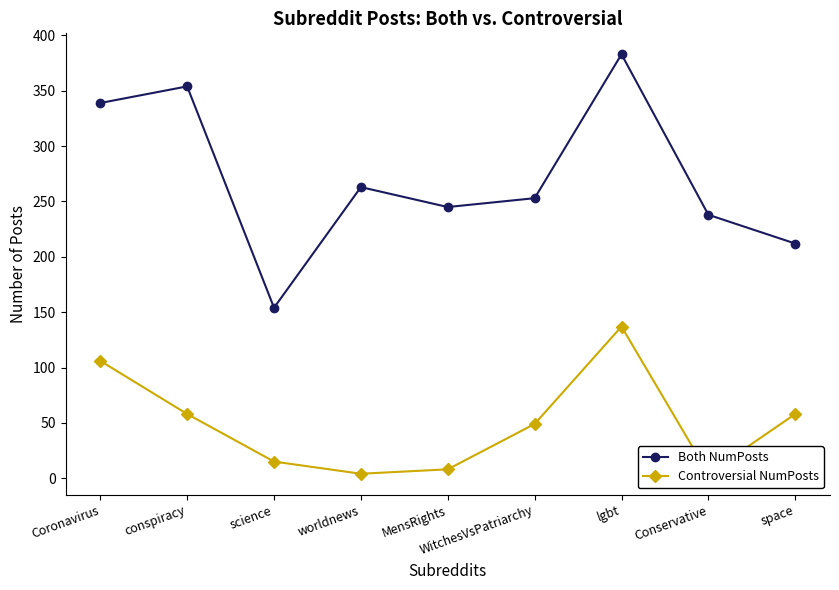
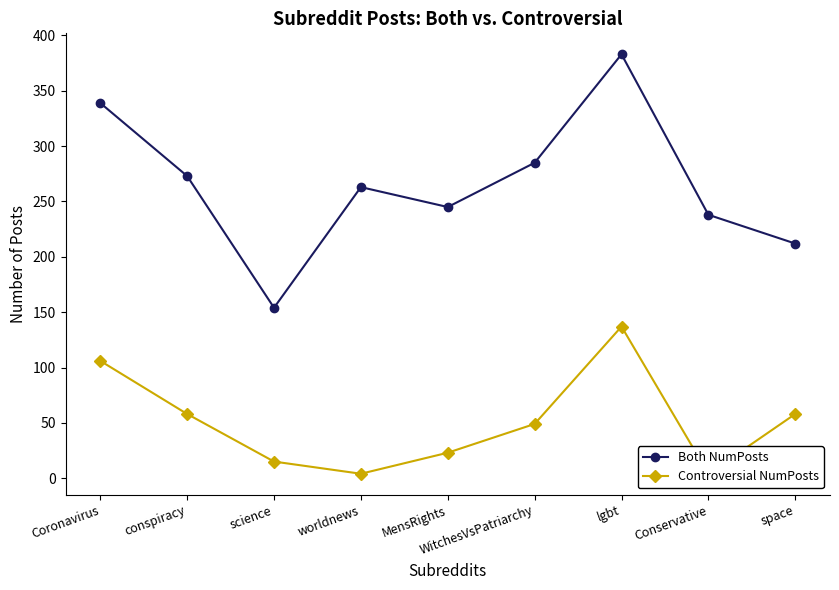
Both NumPosts, conspiracy: 354 -> 273
Controversial NumPosts, MensRights: 8 -> 23
Both NumPosts, WitchesVsPatriarchy: 253 -> 285
